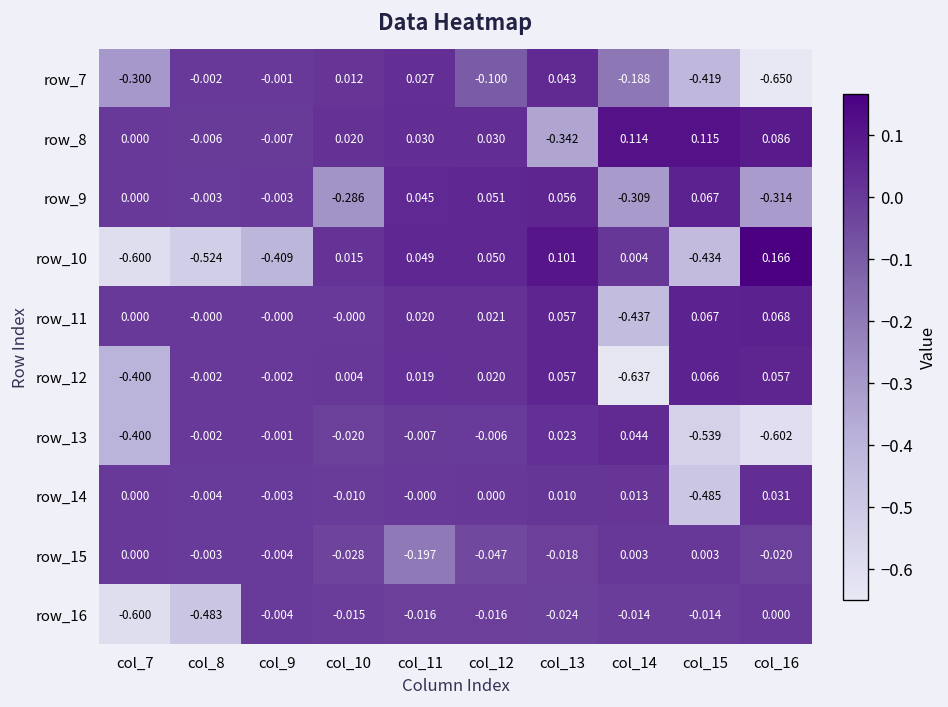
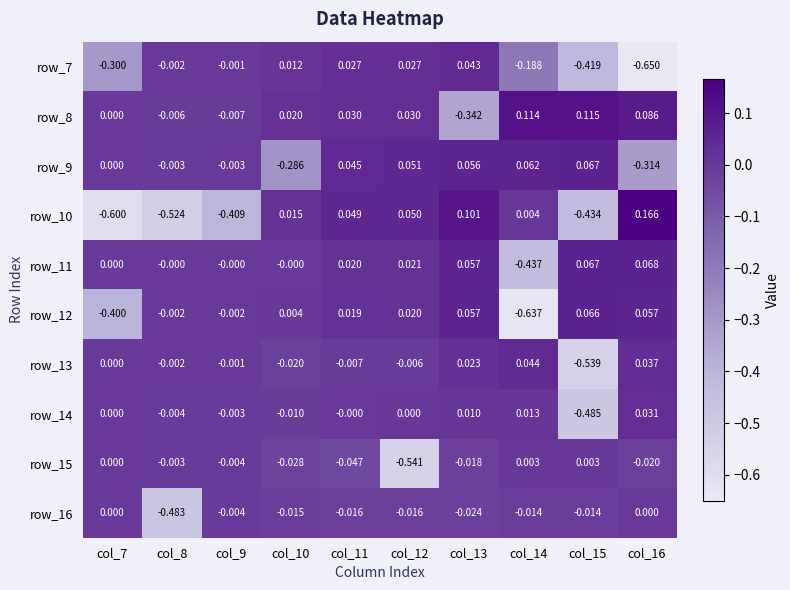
row_7, col_12: -0.100 -> 0.027
row_9, col_14: -0.309 -> 0.062
row_13, col_7: -0.400 -> 0.000
row_13, col_16: -0.602 -> 0.037
row_15, col_11: -0.197 -> -0.047
row_15, col_12: -0.047 -> -0.541
row_16, col_7: -0.600 -> 0.000
